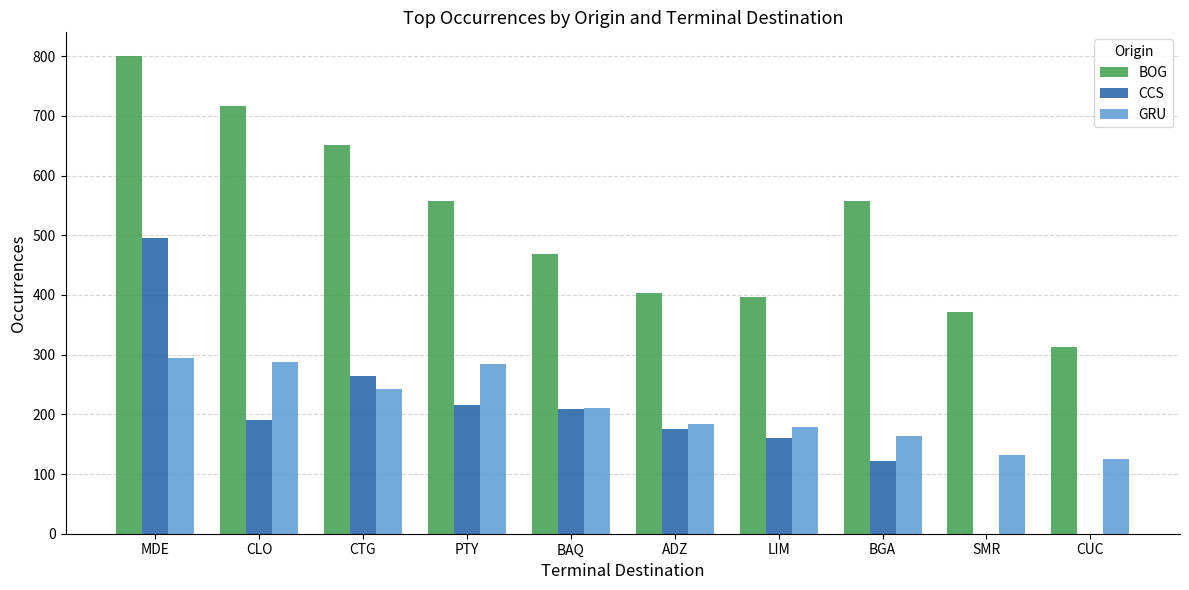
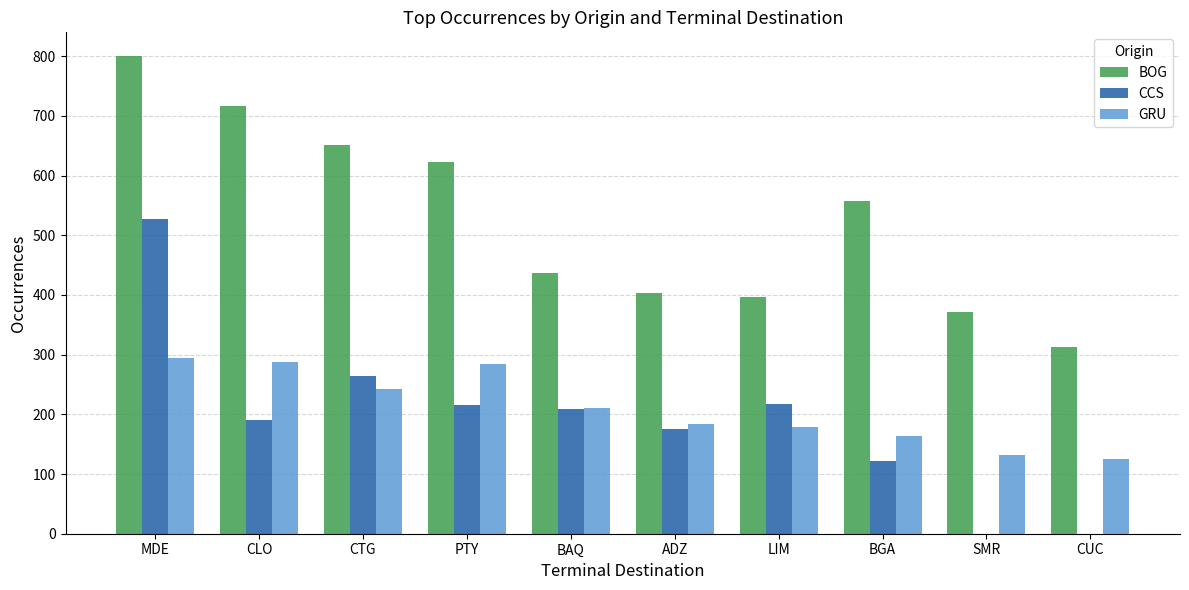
CCS, MDE: 500 -> 530
BOG, PTY: 560 -> 620
BOG, BAQ: 470 -> 440
CCS, LIM: 160 -> 220
